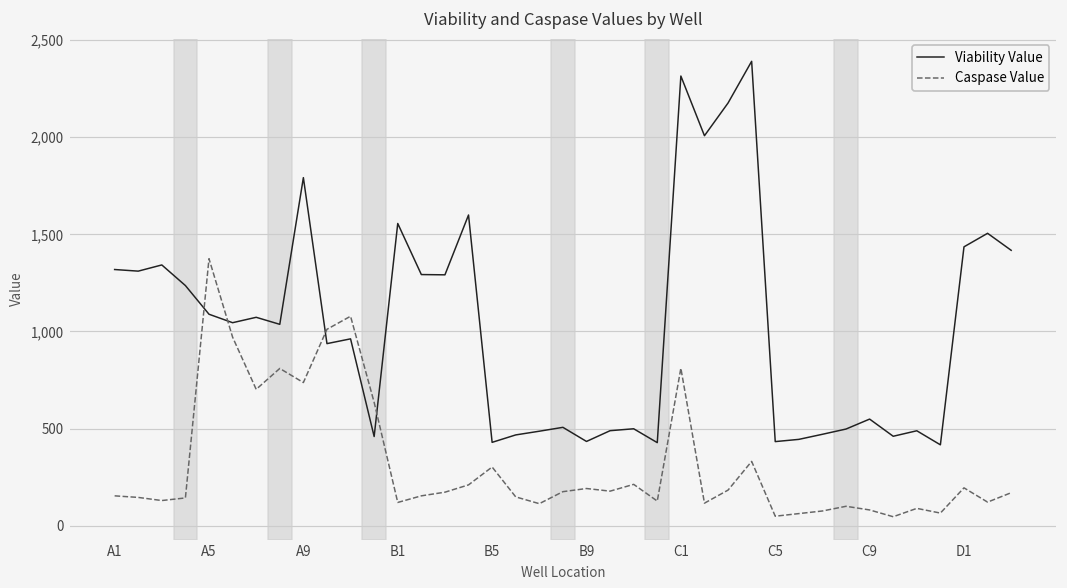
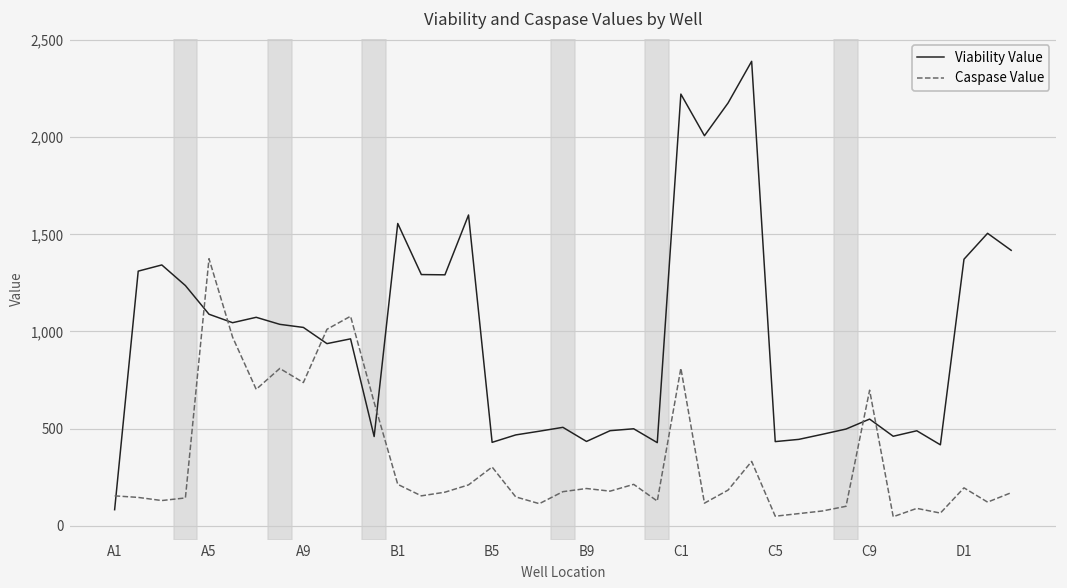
Viability Value, A1: 1,320 -> 80
Viability Value, A9: 1,790 -> 1,020
Caspase Value, B1: 120 -> 210
Viability Value, C1: 2,320 -> 2,220
Caspase Value, C9: 80 -> 700
Viability Value, D1: 1,440 -> 1,370
